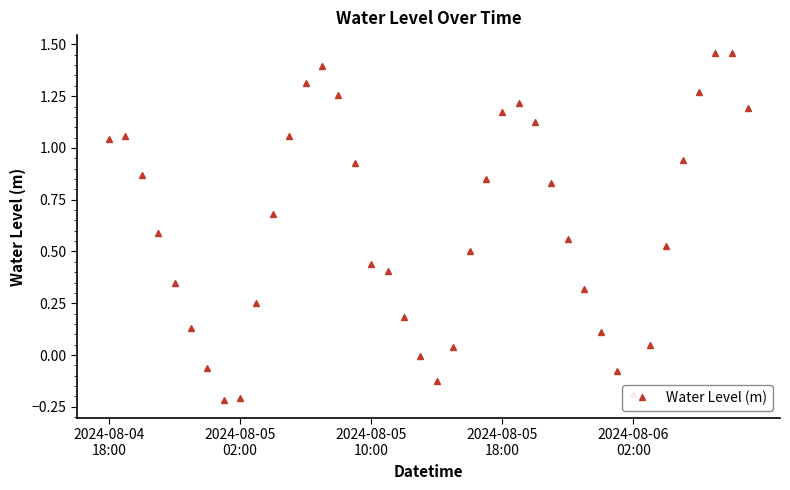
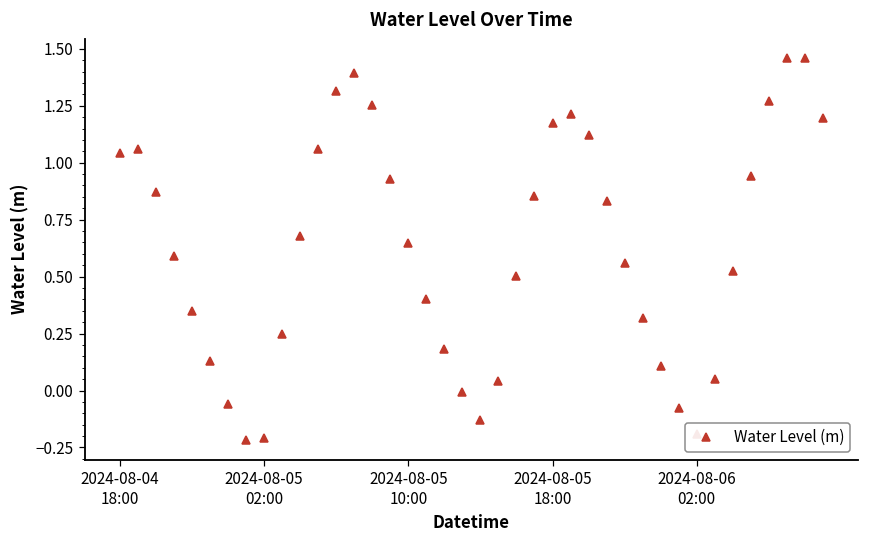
2024-08-05 10:00: 0.44 -> 0.65
